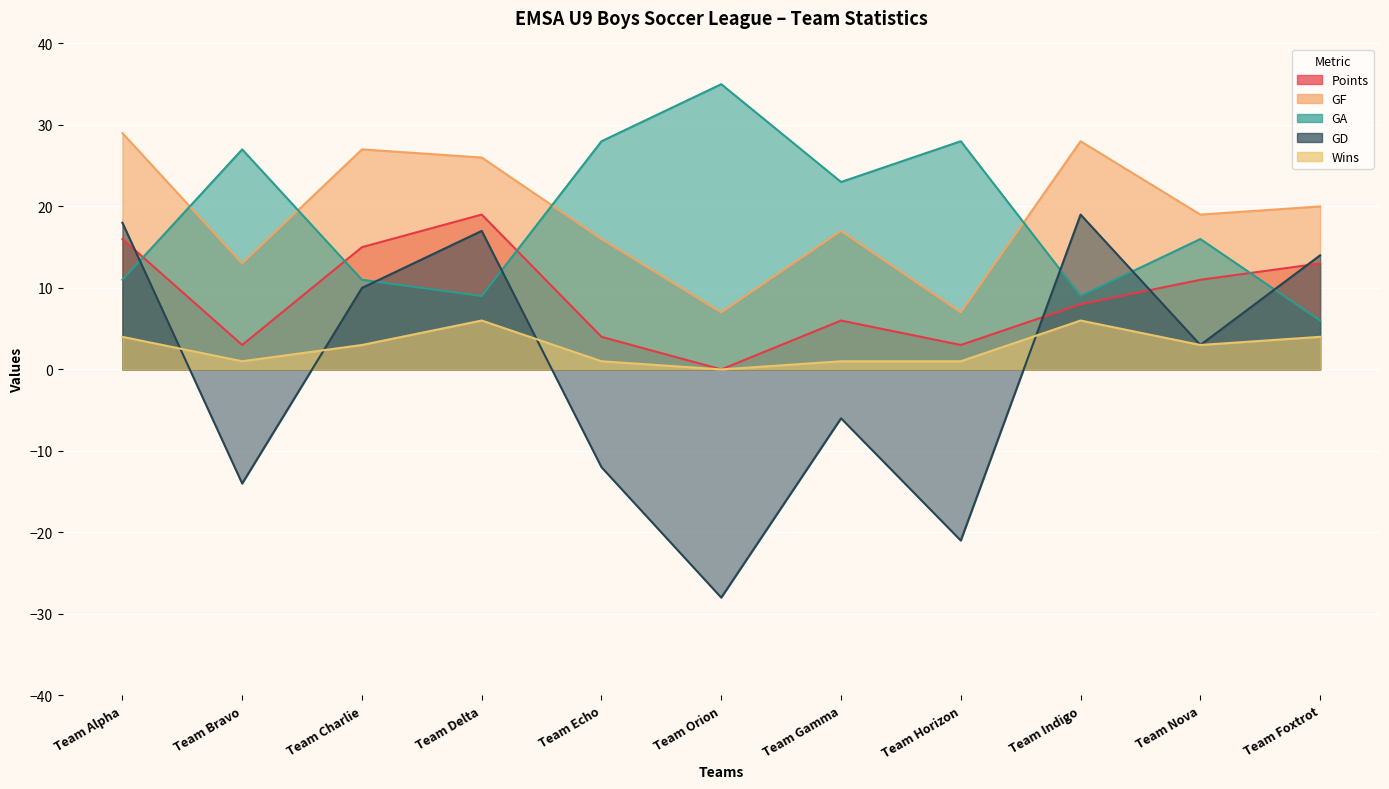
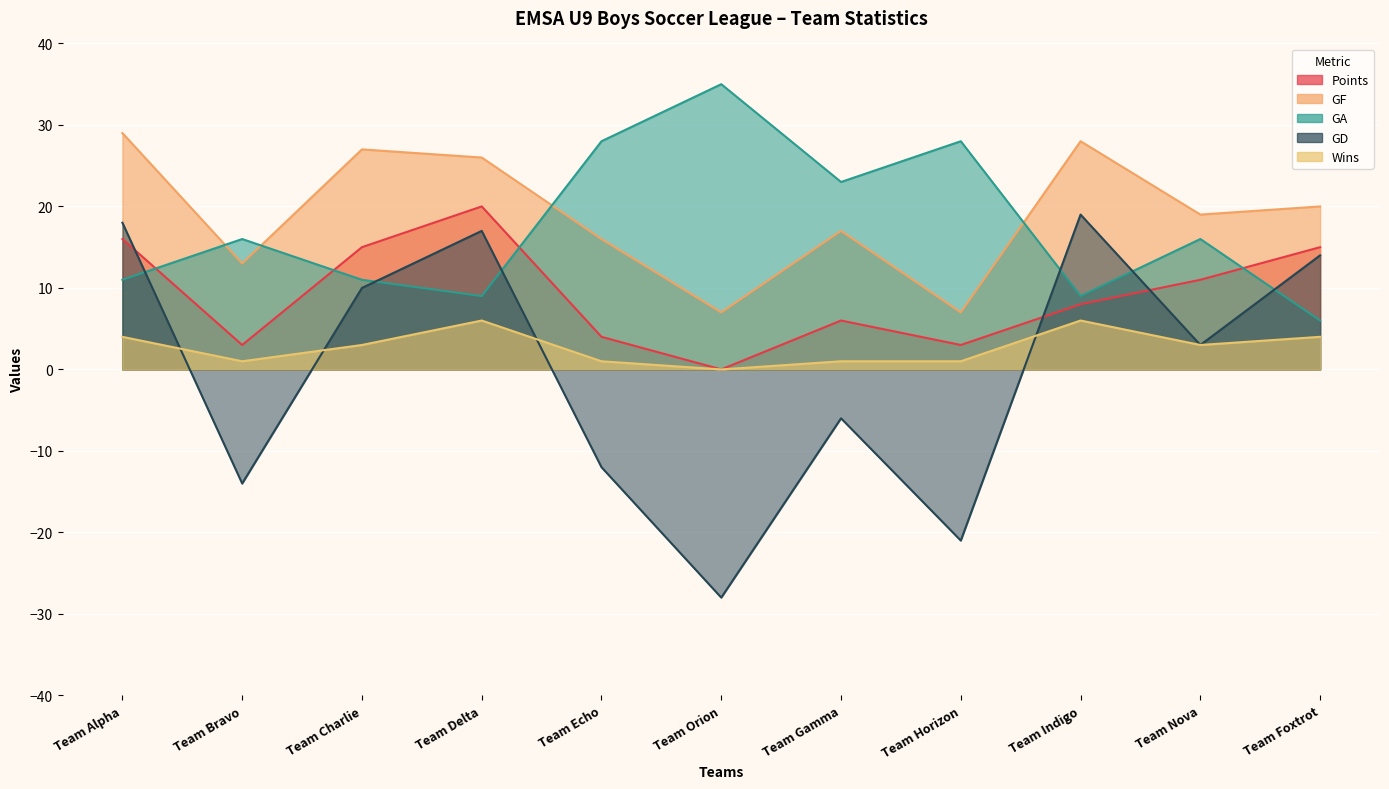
GA, Team Bravo: 27 -> 16
Points, Team Delta: 19 -> 20
Points, Team Foxtrot: 13 -> 15
